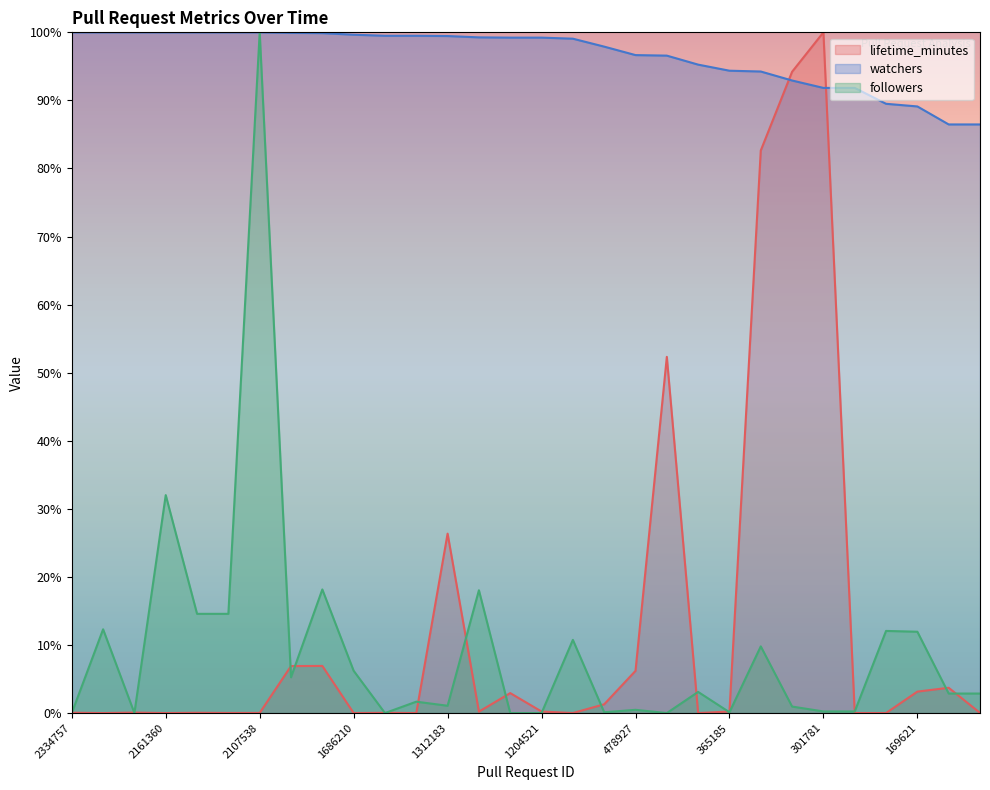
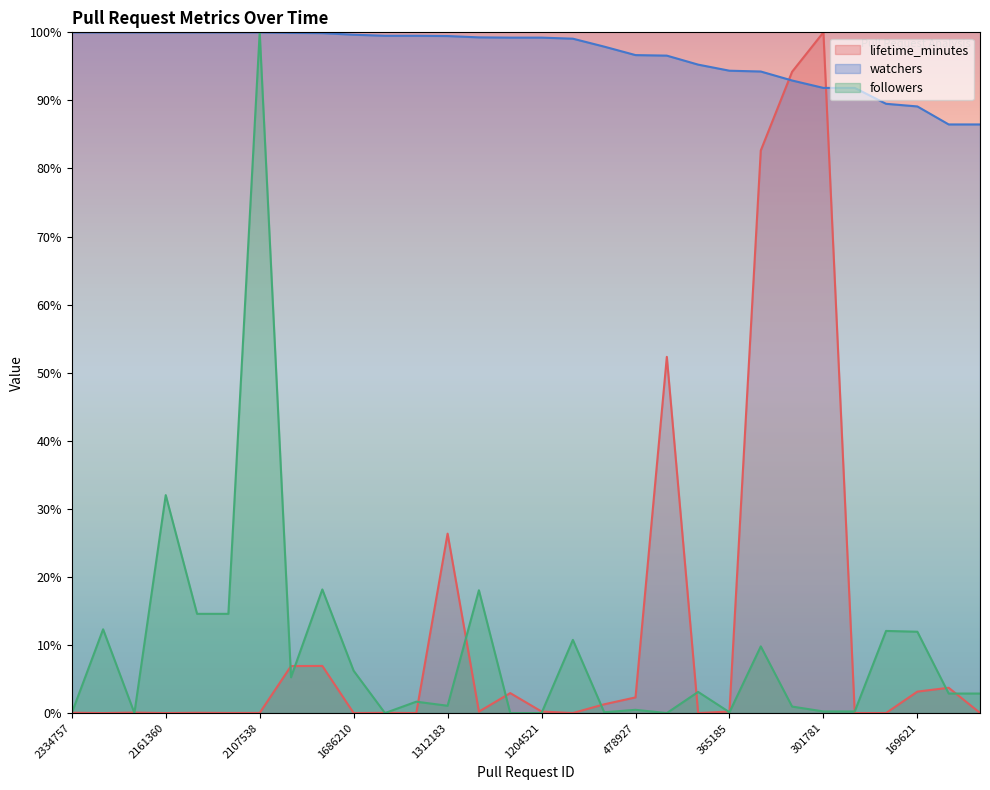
lifetime_minutes, 478927: 6% -> 2%
